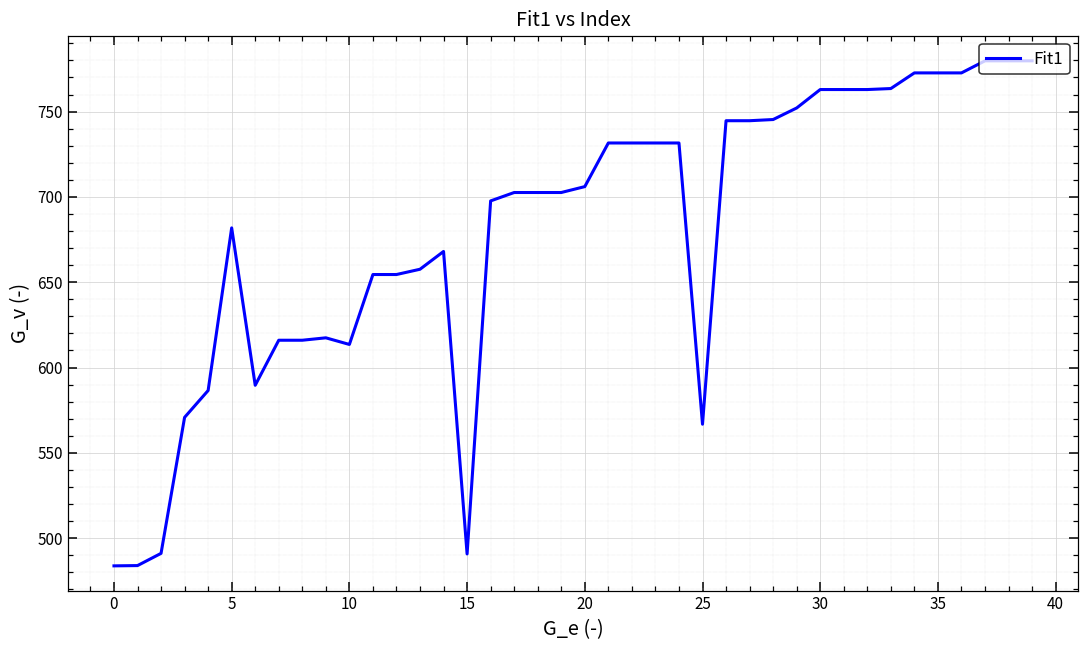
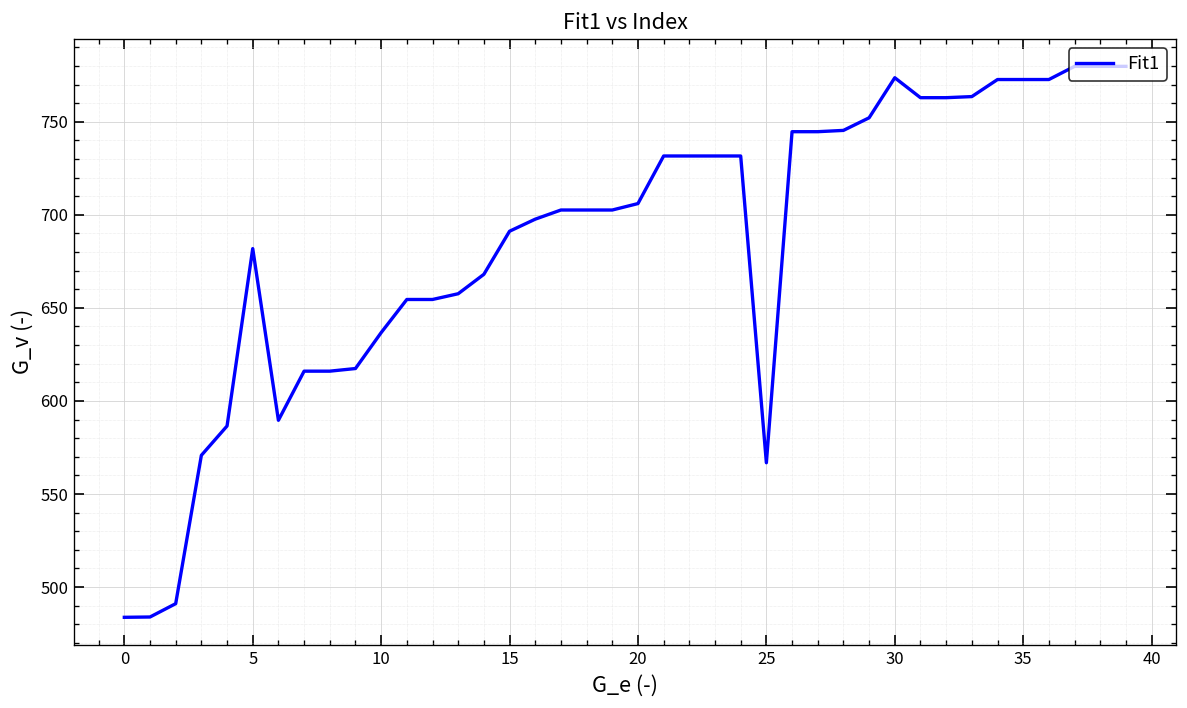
10: 614 -> 637
15: 491 -> 691
30: 763 -> 774
